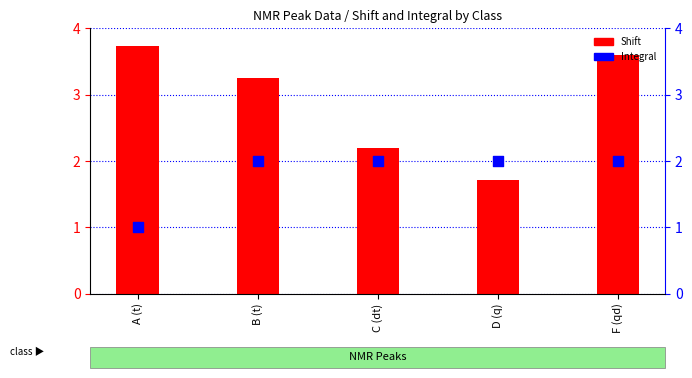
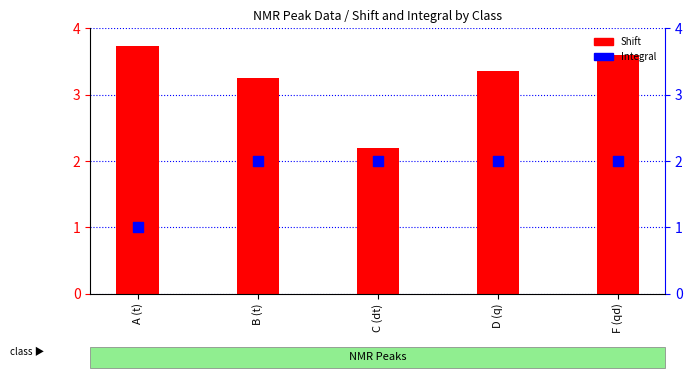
Shift, D (q): 1.7 -> 3.4
